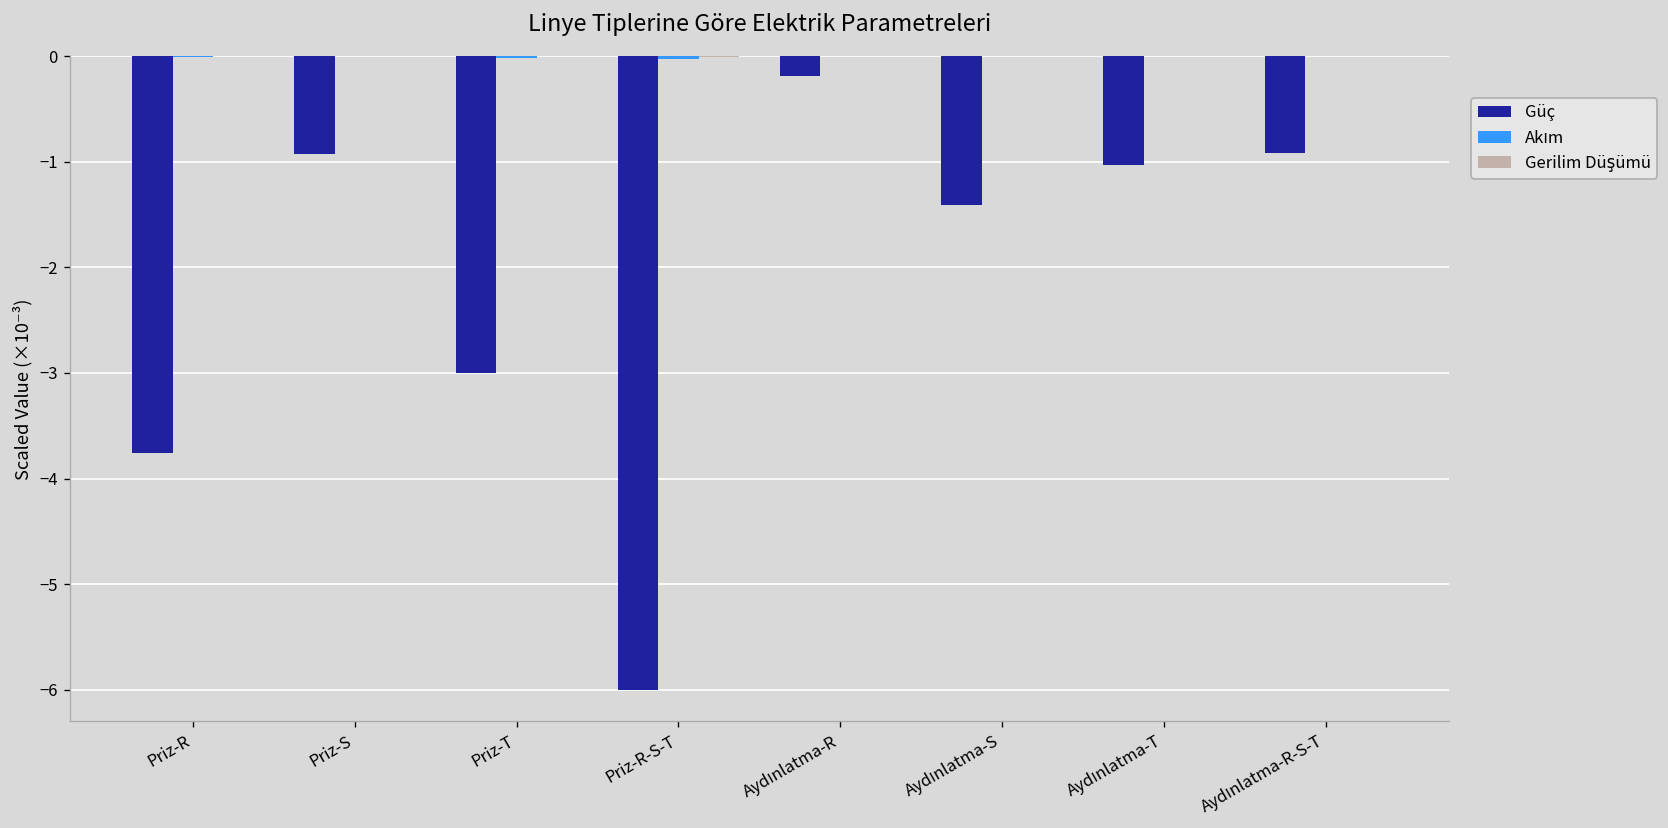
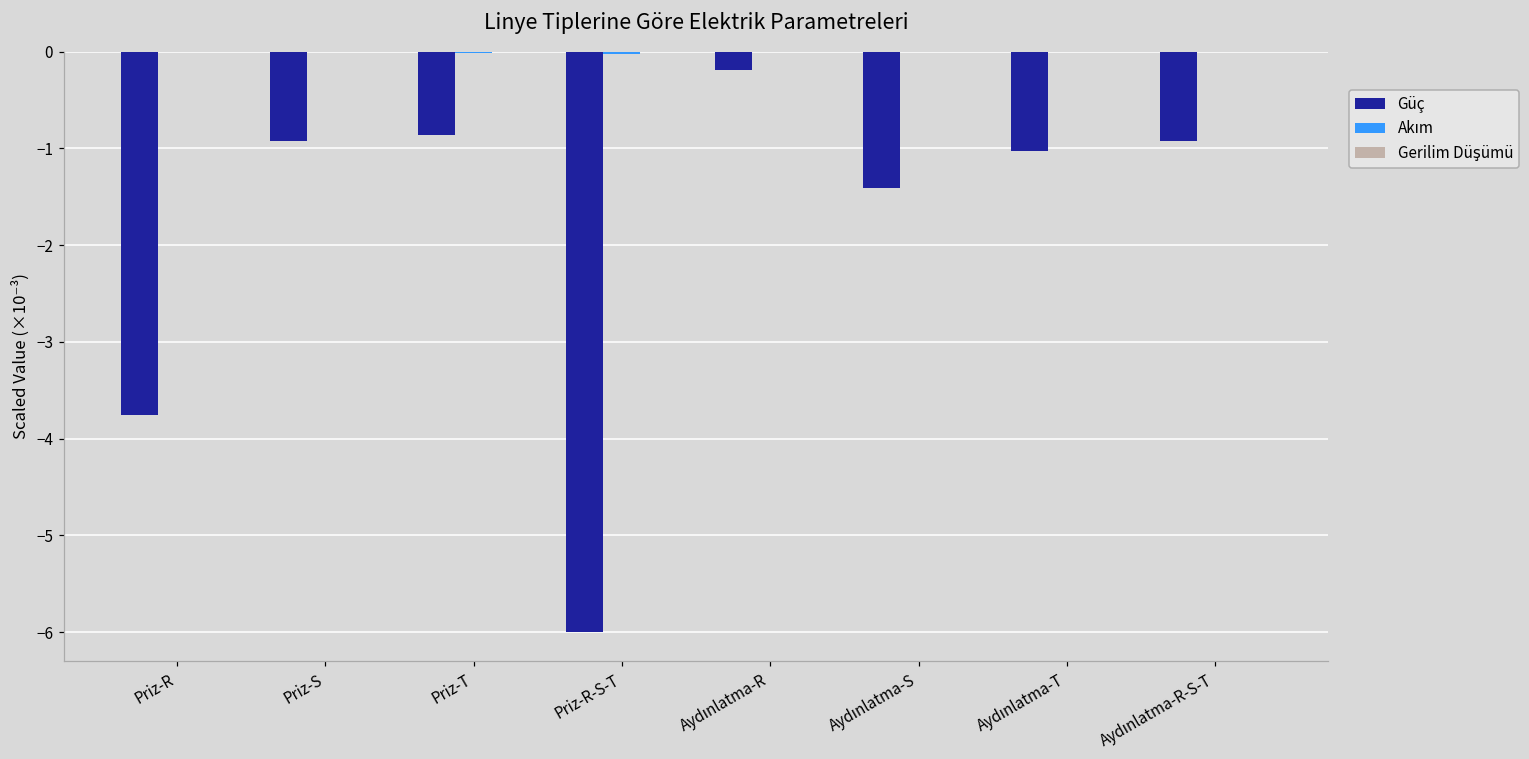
Güç, Priz-T: -3.0 -> -0.9
